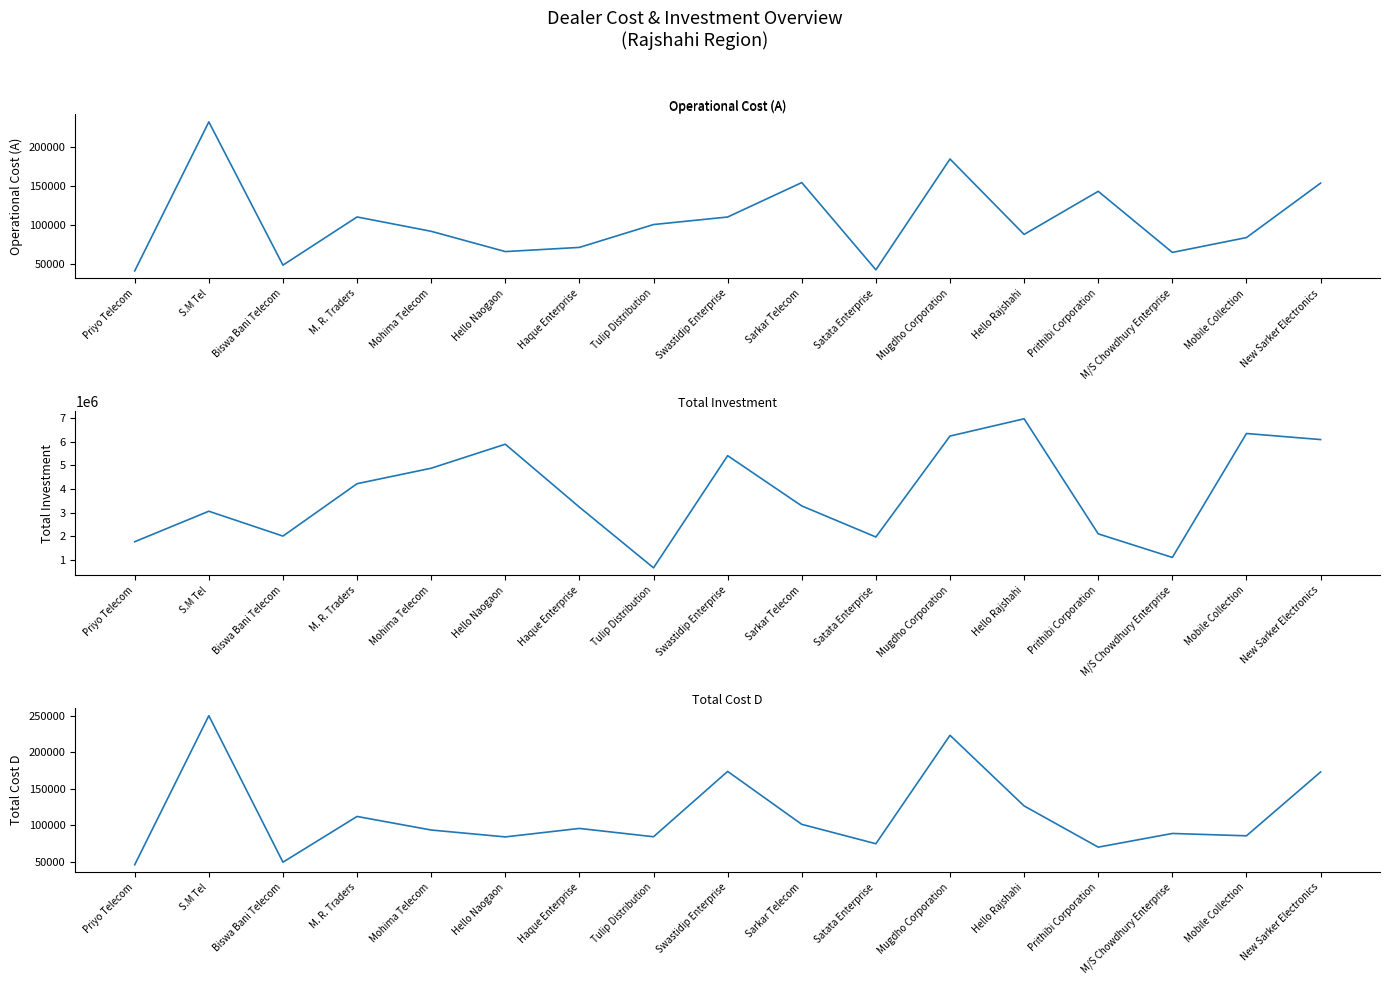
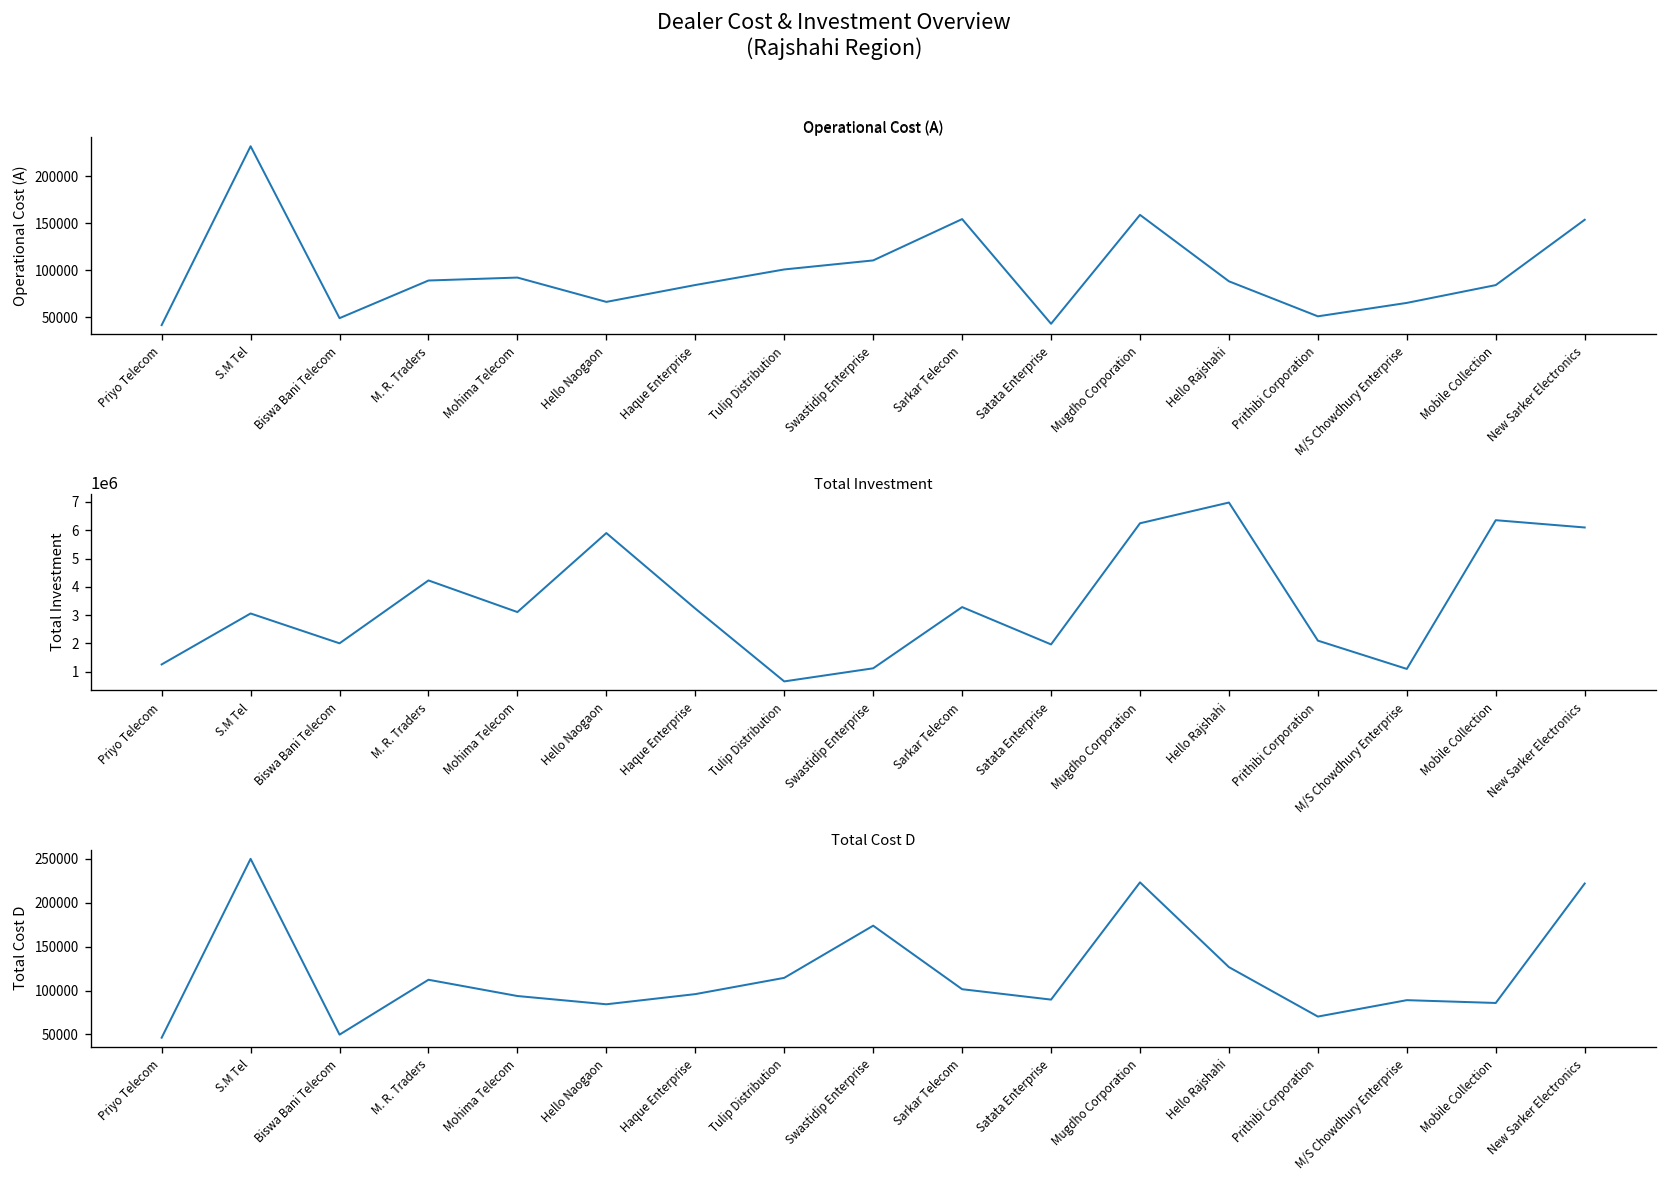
Operational Cost (A), M. R. Traders: 110000 -> 90000
Operational Cost (A), Haque Enterprise: 70000 -> 80000
Operational Cost (A), Mugdho Corporation: 180000 -> 160000
Operational Cost (A), Prithibi Corporation: 140000 -> 50000
Total Investment, Priyo Telecom: 1800000 -> 1300000
Total Investment, Mohima Telecom: 4900000 -> 3100000
Total Investment, Swastidip Enterprise: 5400000 -> 1100000
Total Cost D, Tulip Distribution: 80000 -> 110000
Total Cost D, Satata Enterprise: 70000 -> 90000
Total Cost D, New Sarker Electronics: 170000 -> 220000
